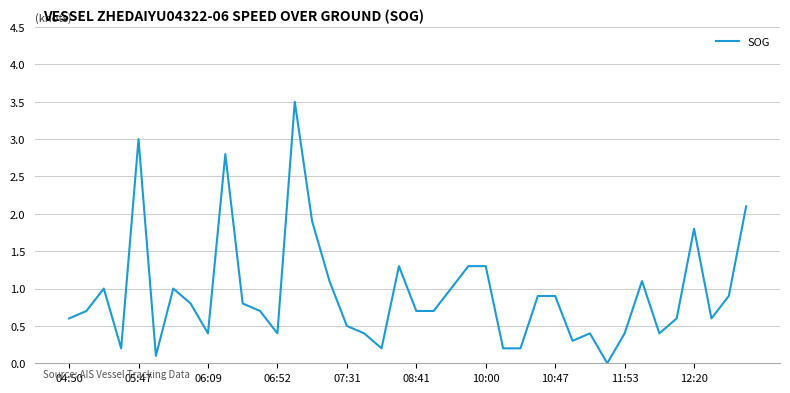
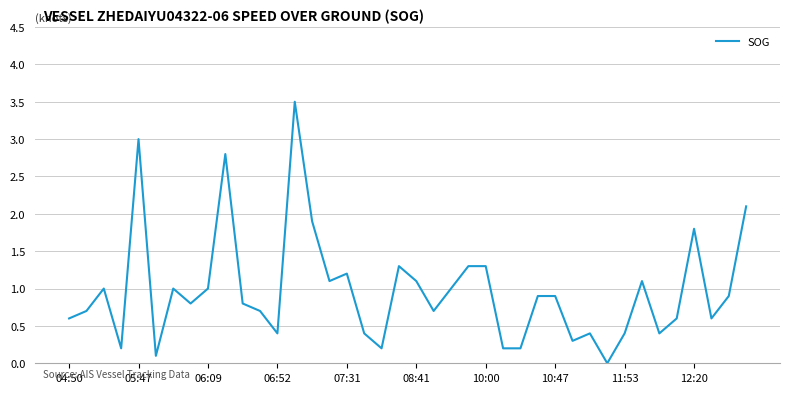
06:09: 0.4 -> 1.0
07:31: 0.5 -> 1.2
08:41: 0.7 -> 1.1
